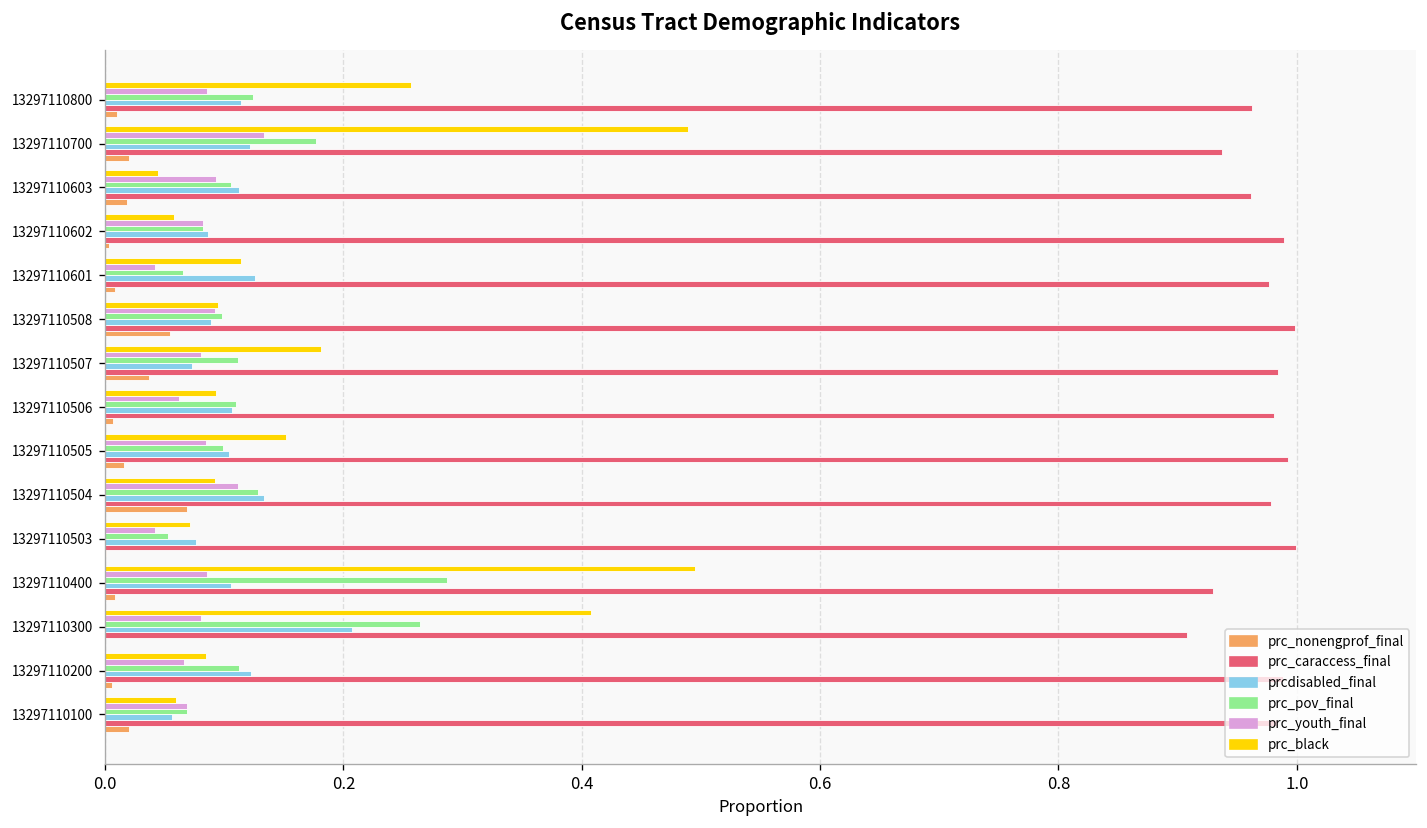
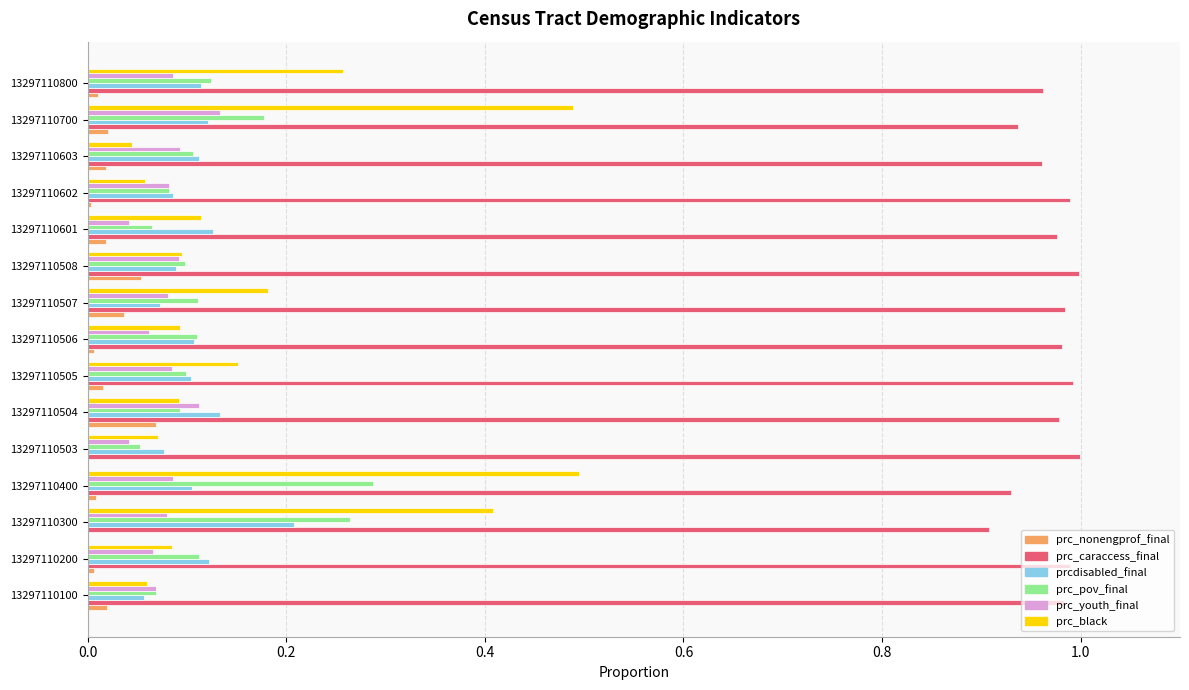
prc_nonengprof_final, 13297110601: 0.01 -> 0.02
prc_pov_final, 13297110504: 0.13 -> 0.09
